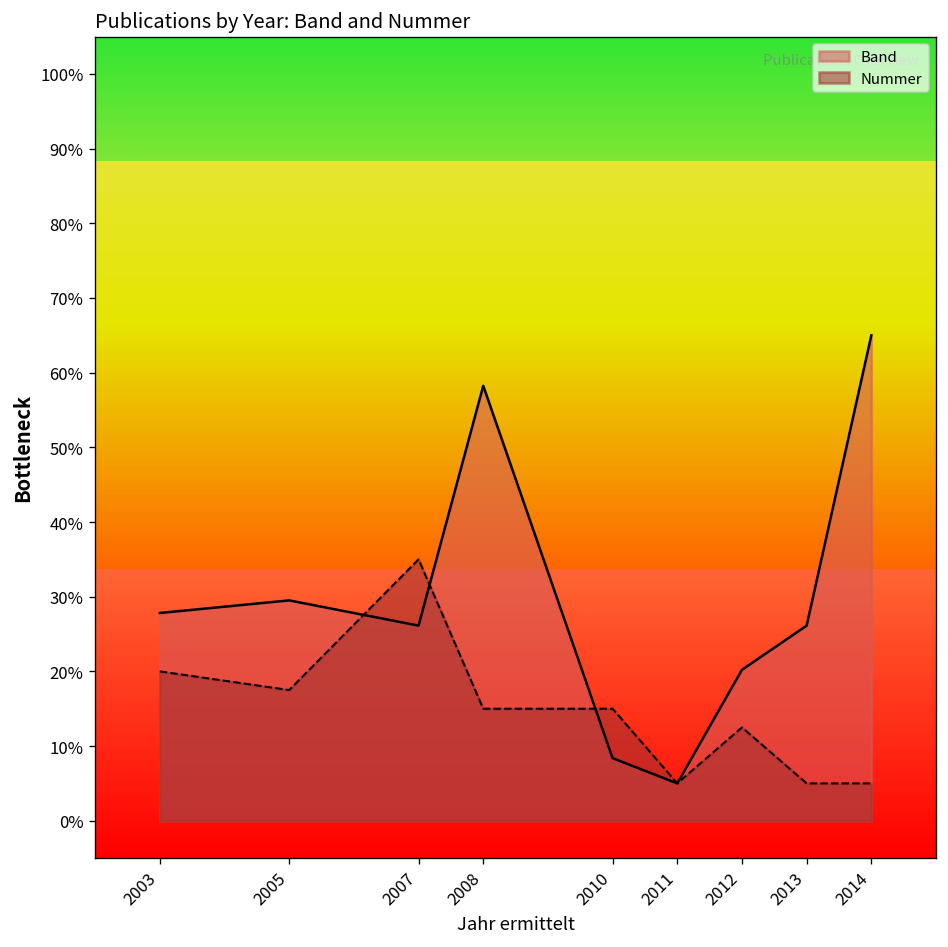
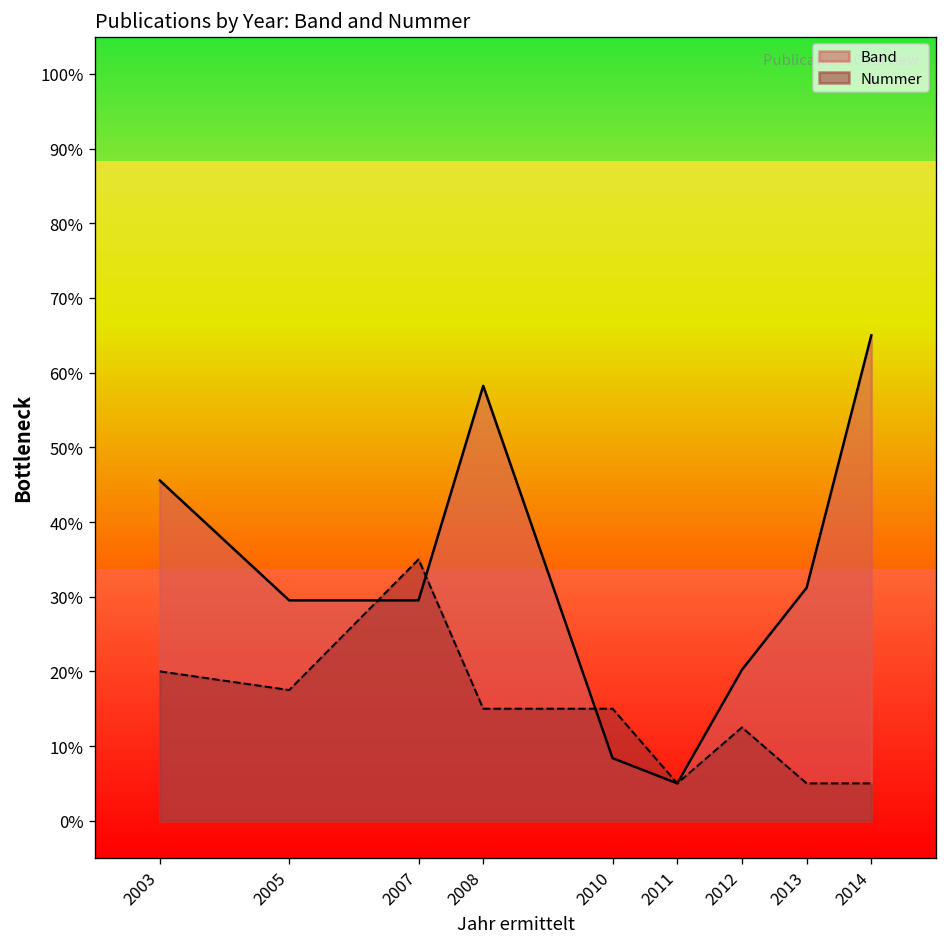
Band, 2003: 28% -> 46%
Band, 2007: 26% -> 30%
Band, 2013: 26% -> 31%
